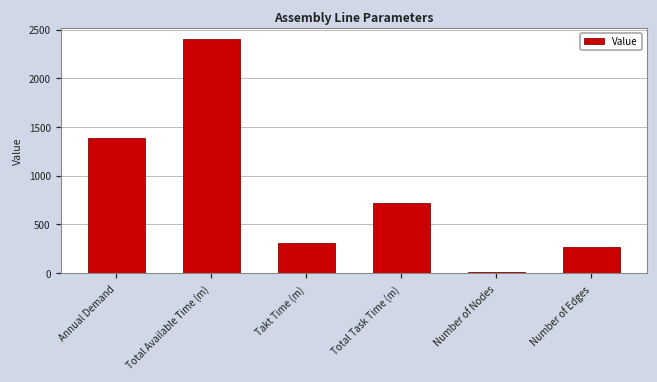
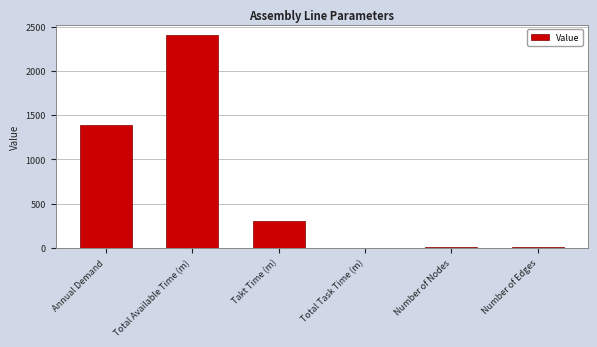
Total Task Time (m): 700 -> 0
Number of Edges: 300 -> 0
